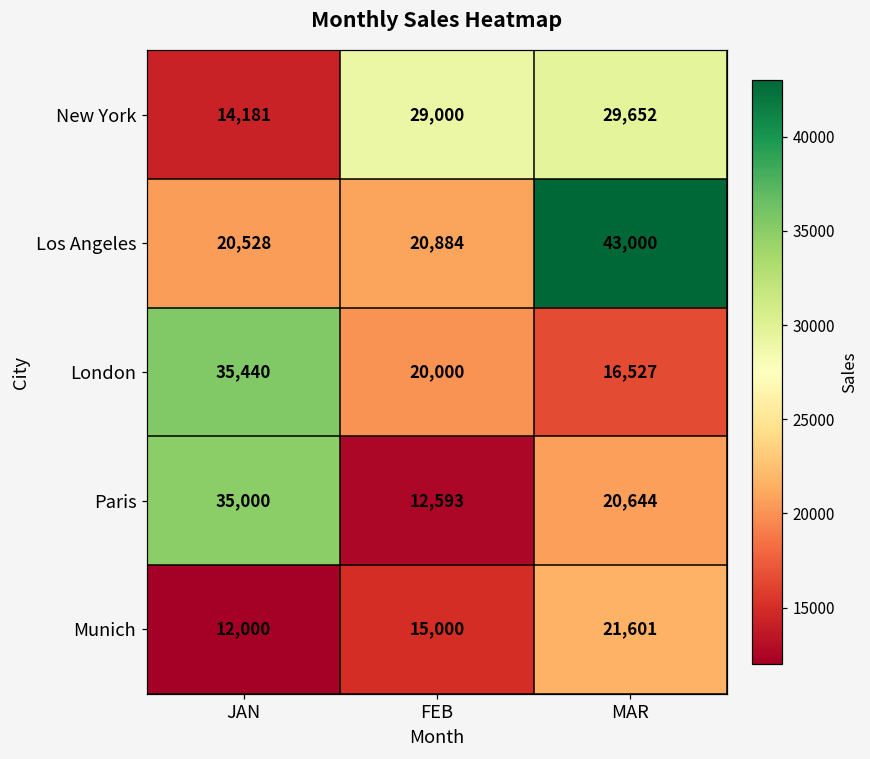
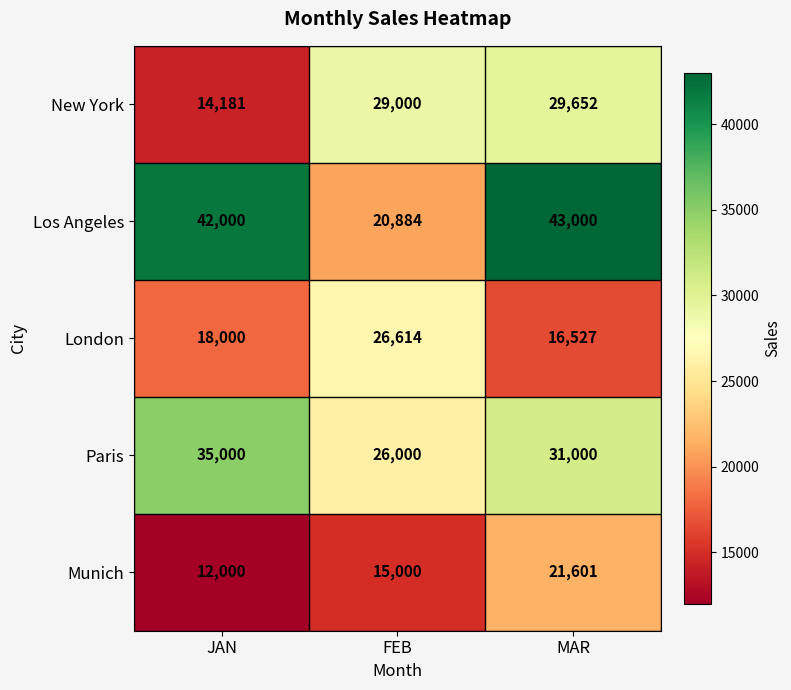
Los Angeles, JAN: 20,528 -> 42,000
London, JAN: 35,440 -> 18,000
London, FEB: 20,000 -> 26,614
Paris, FEB: 12,593 -> 26,000
Paris, MAR: 20,644 -> 31,000
